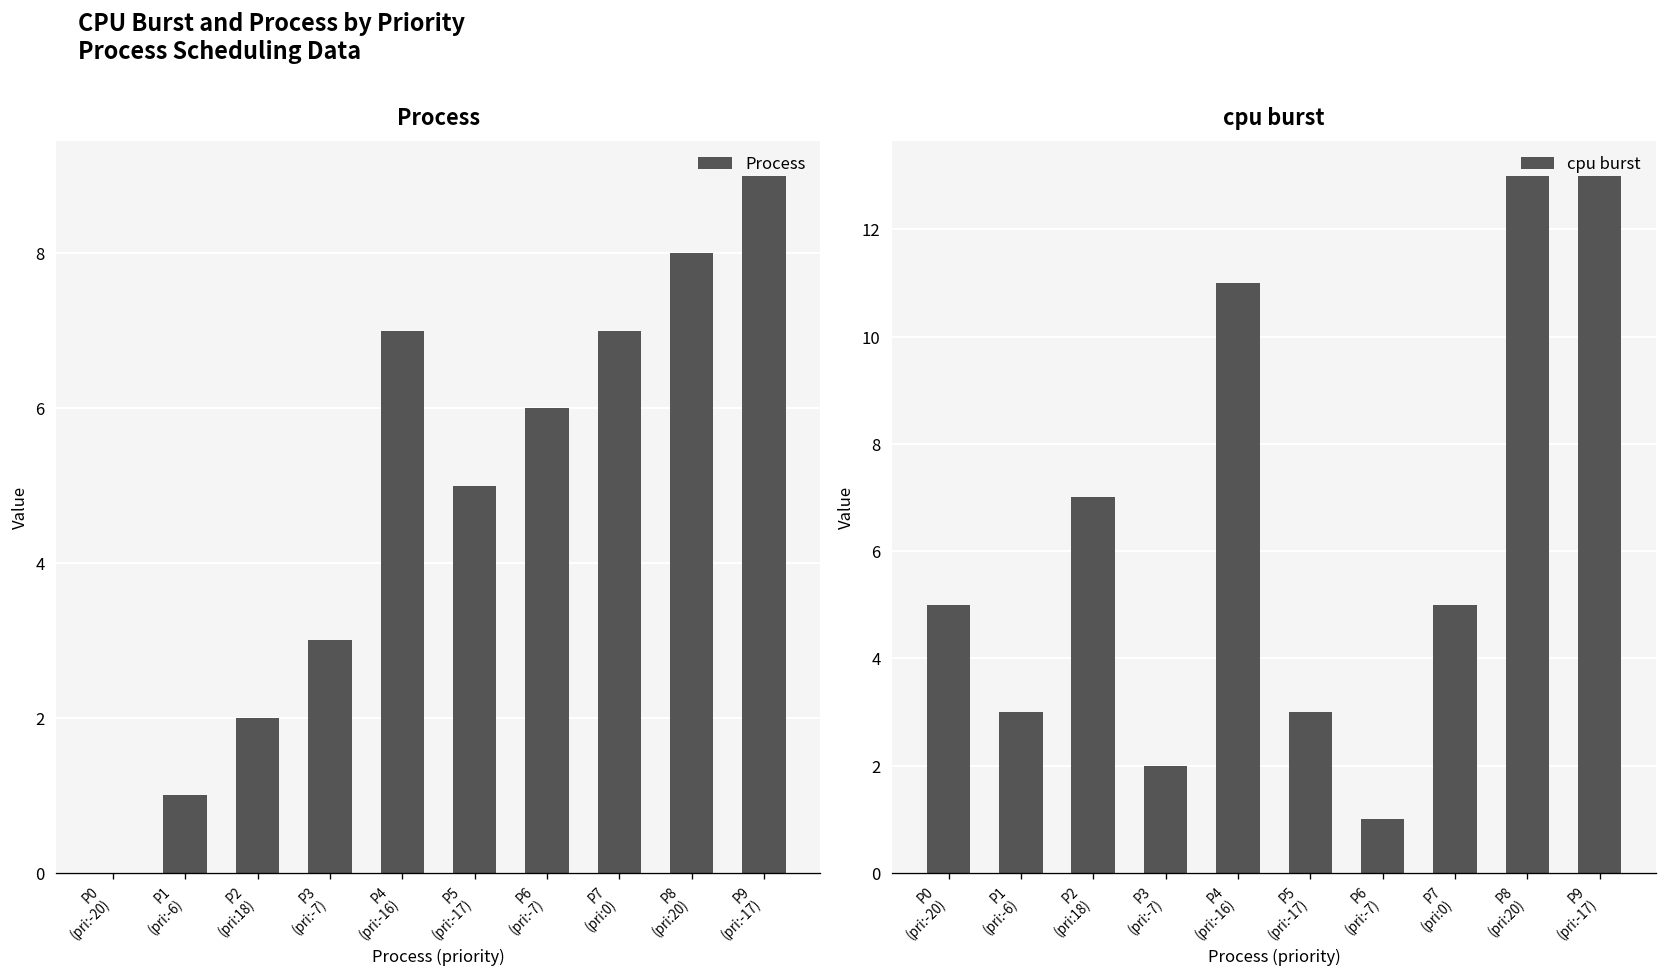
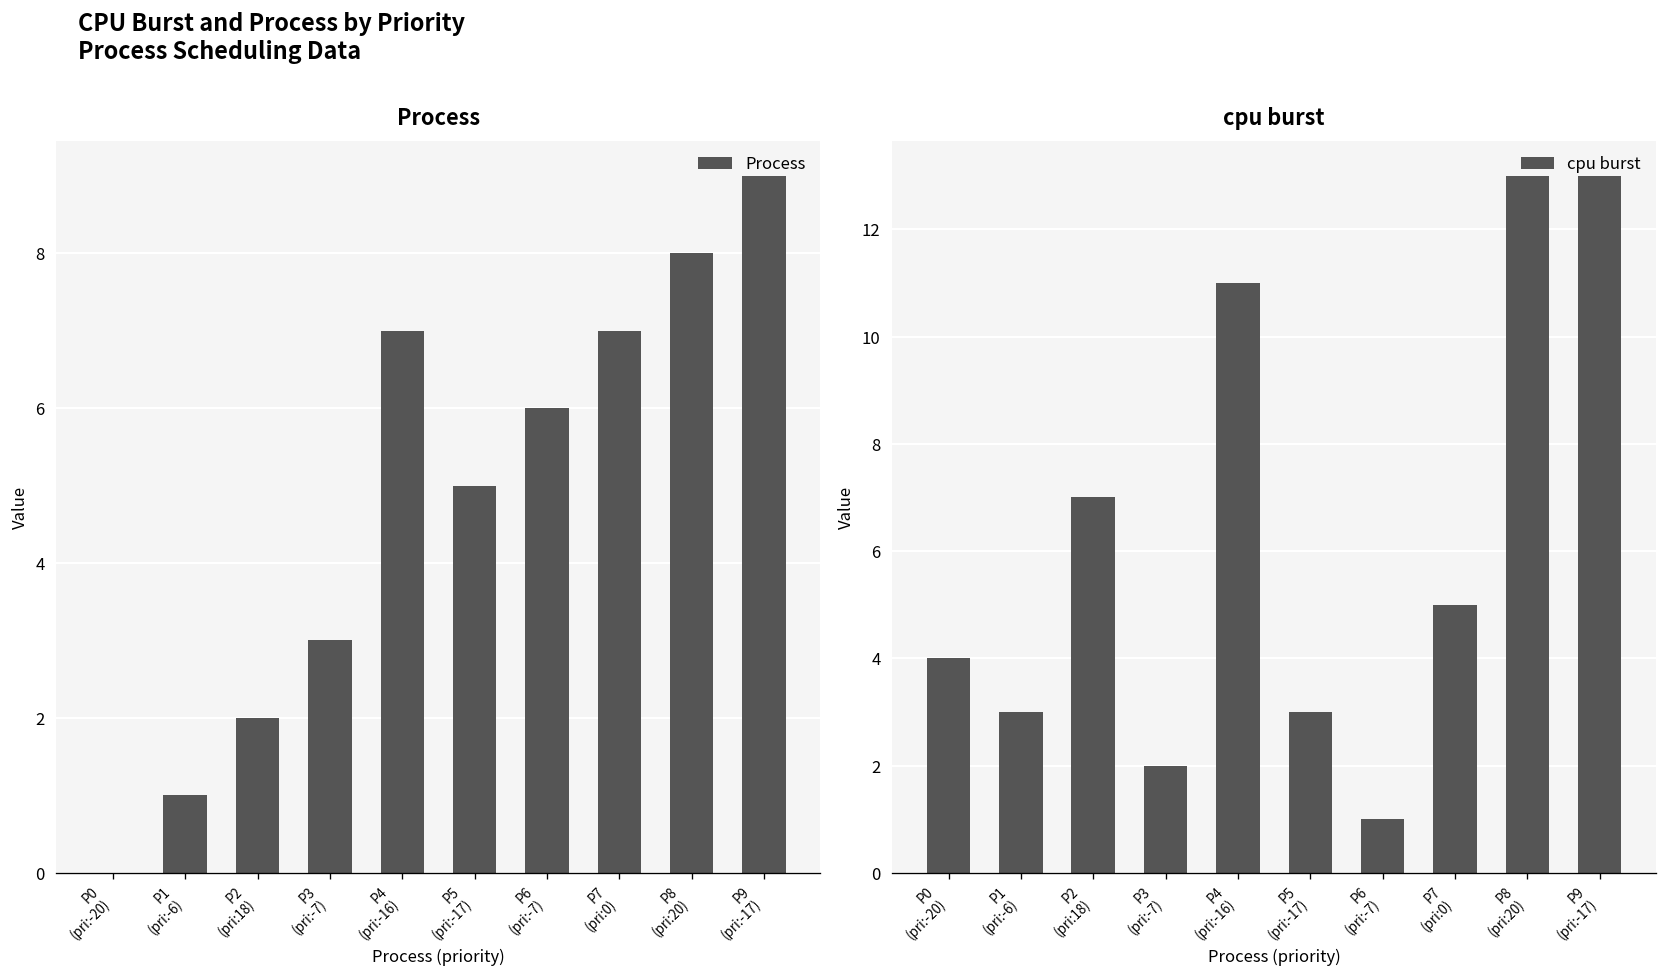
cpu burst, P0 (pri:-20): 5 -> 4
